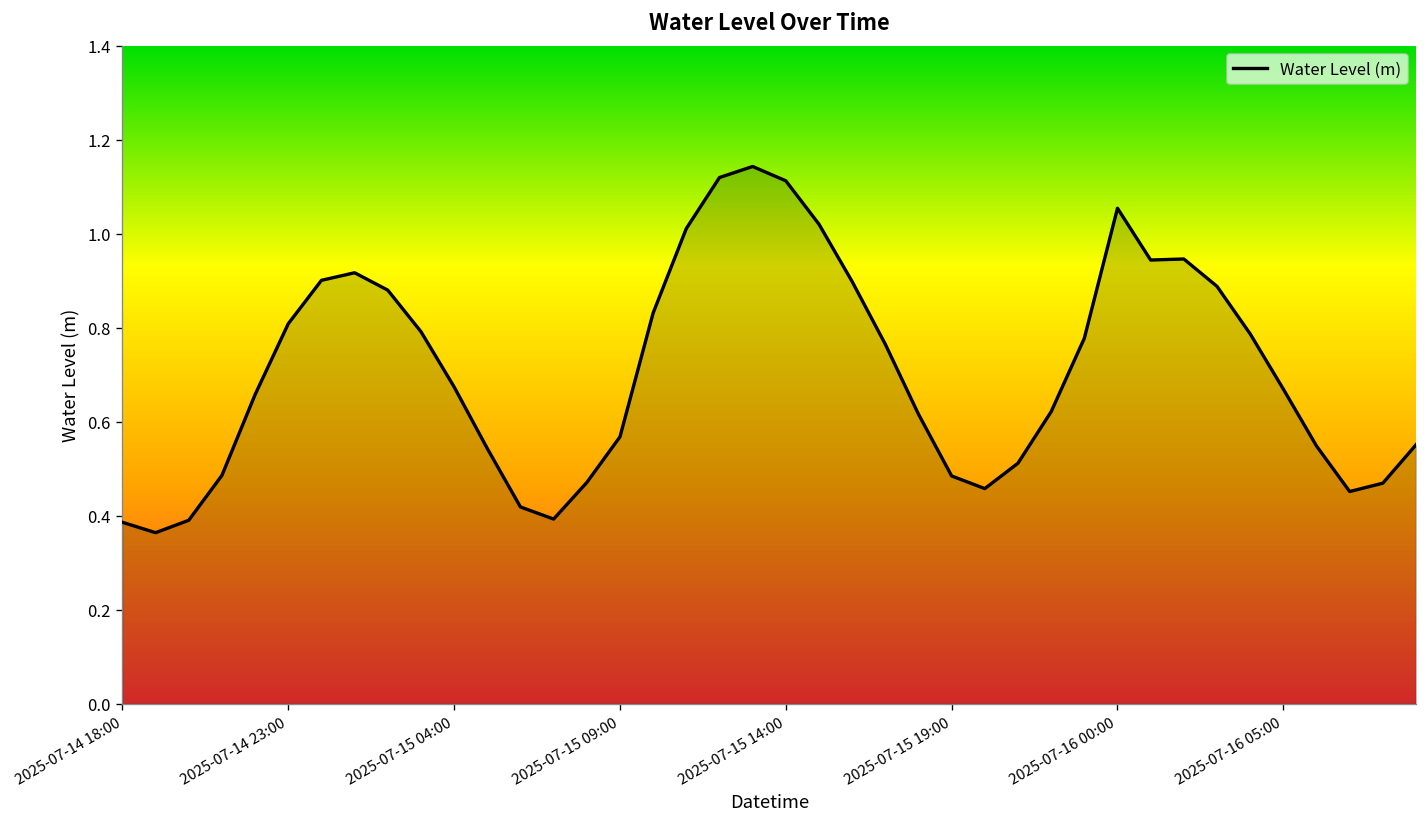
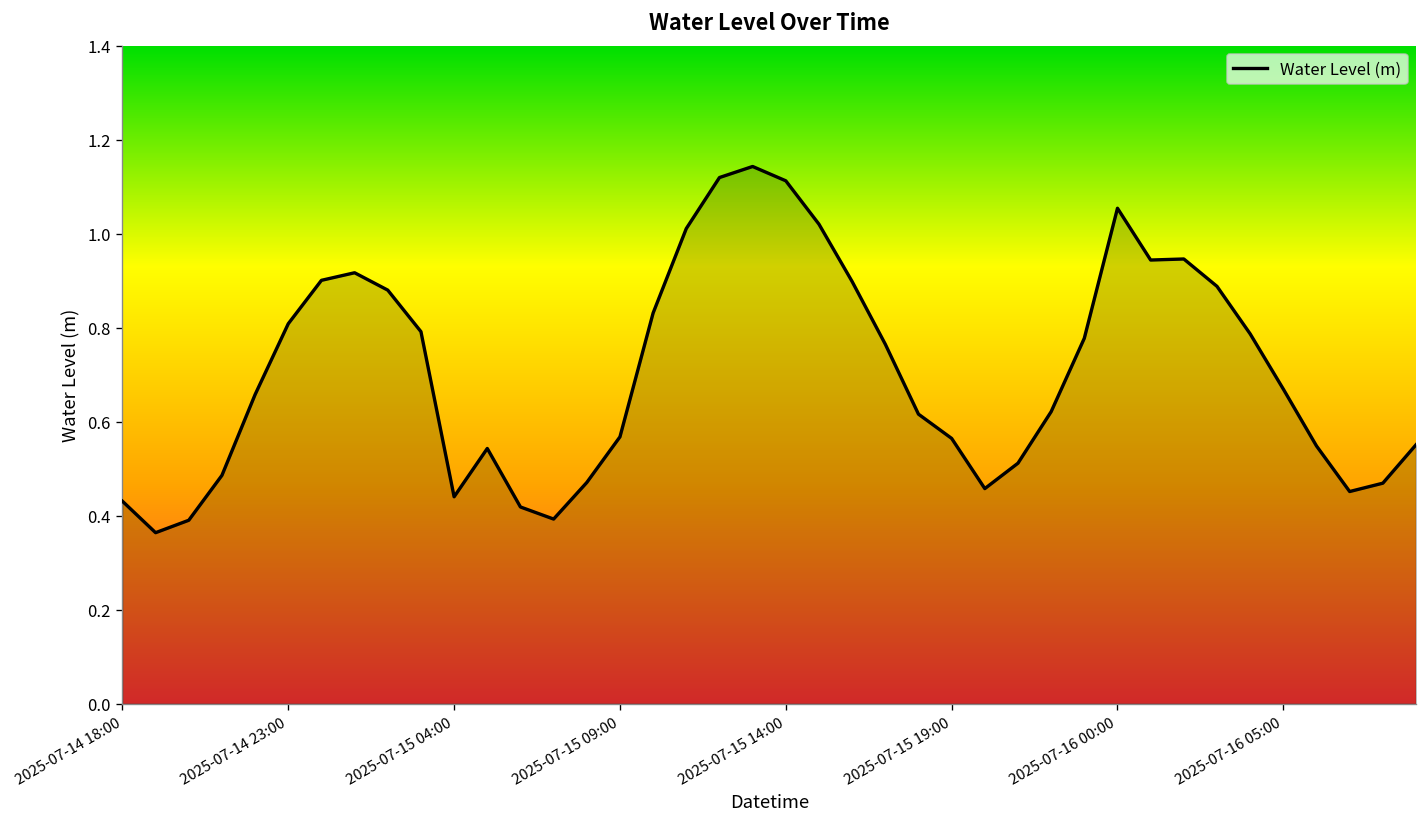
2025-07-14 18:00: 0.39 -> 0.43
2025-07-15 04:00: 0.67 -> 0.44
2025-07-15 19:00: 0.48 -> 0.56
